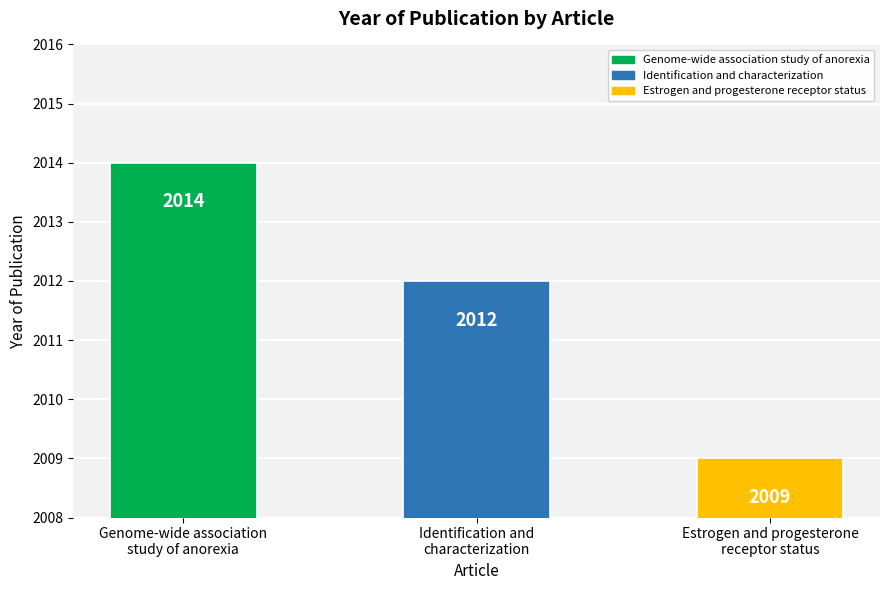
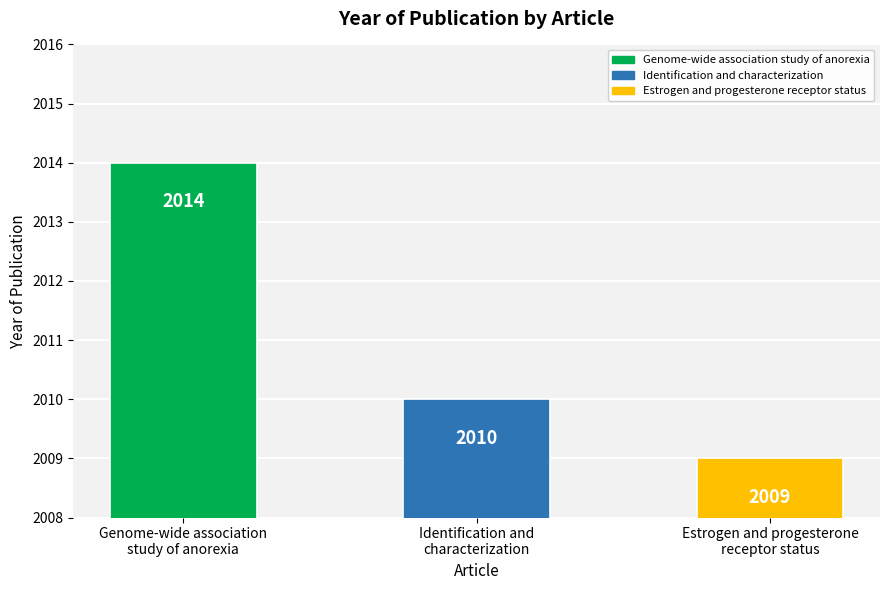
Identification and characterization: 2012 -> 2010
